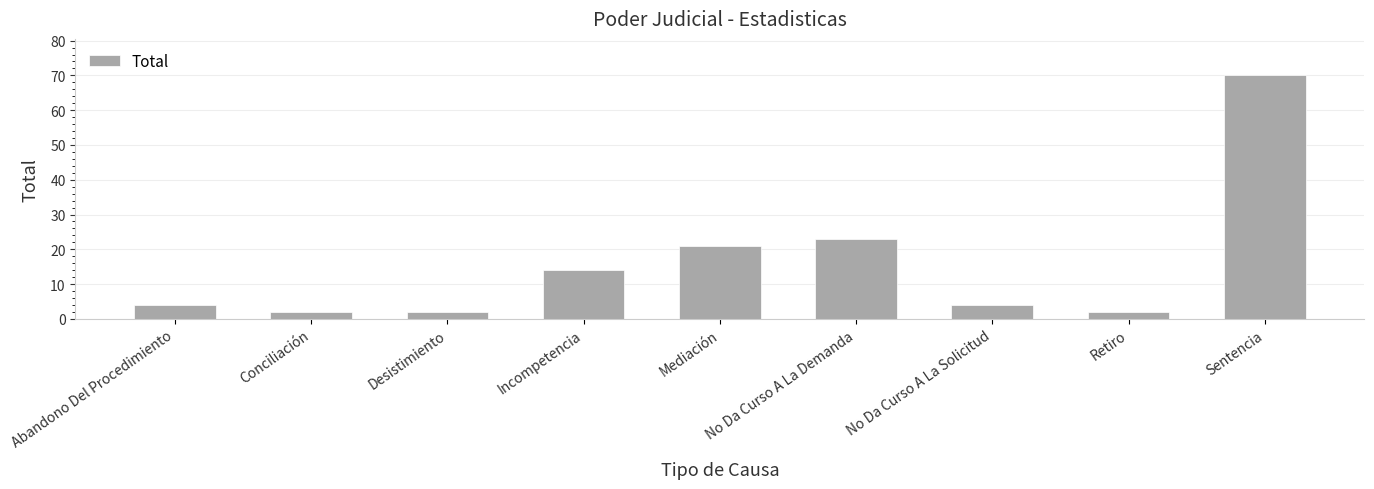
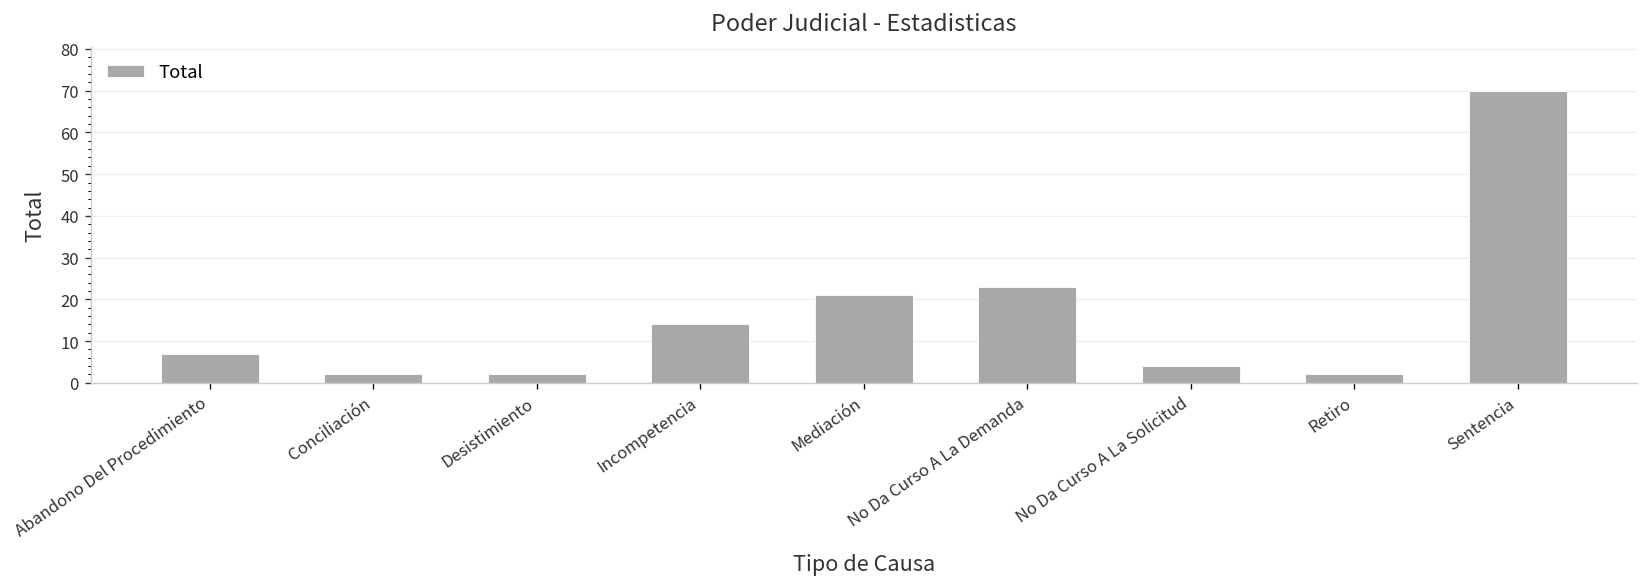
Abandono Del Procedimiento: 4 -> 7
